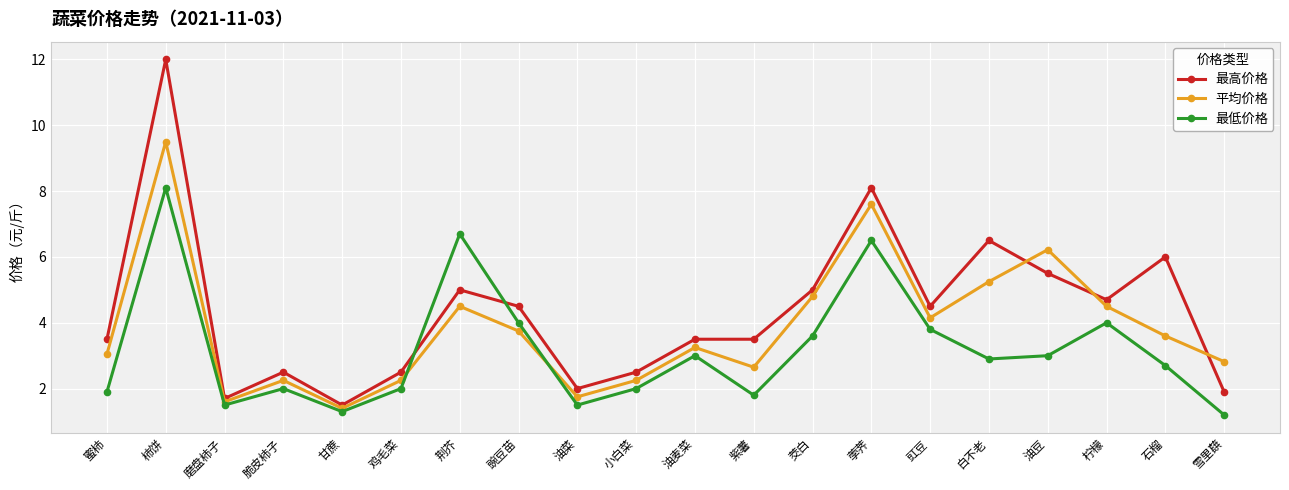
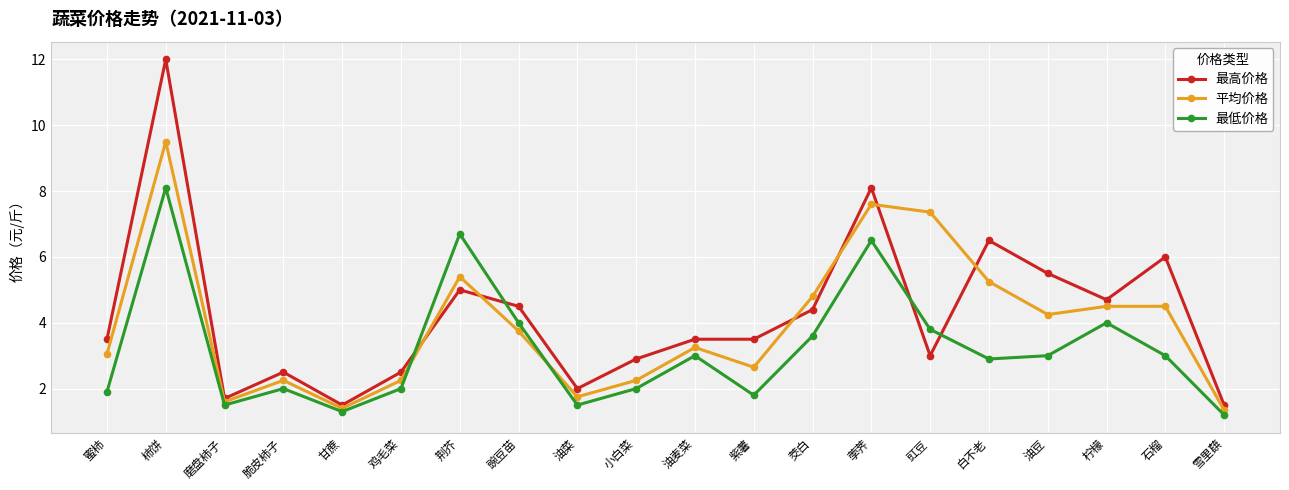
平均价格, 荆芥: 4.5 -> 5.4
最高价格, 小白菜: 2.5 -> 2.9
最高价格, 茭白: 5.0 -> 4.4
最高价格, 豇豆: 4.5 -> 3.0
平均价格, 豇豆: 4.2 -> 7.4
平均价格, 油豆: 6.2 -> 4.3
平均价格, 石榴: 3.6 -> 4.5
最低价格, 石榴: 2.7 -> 3.0
最高价格, 雪里蕻: 1.9 -> 1.5
平均价格, 雪里蕻: 2.8 -> 1.4
